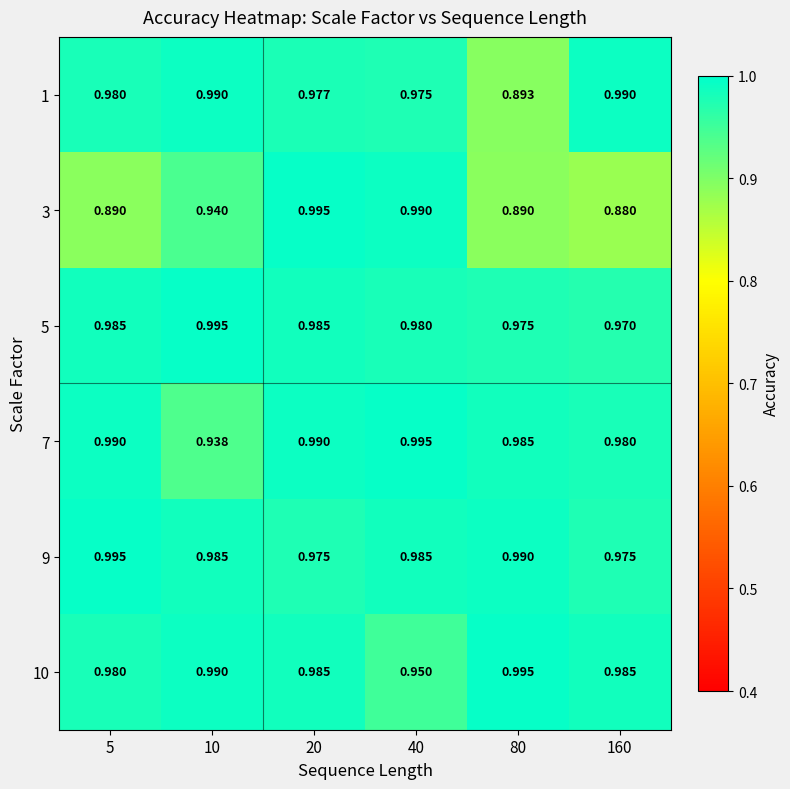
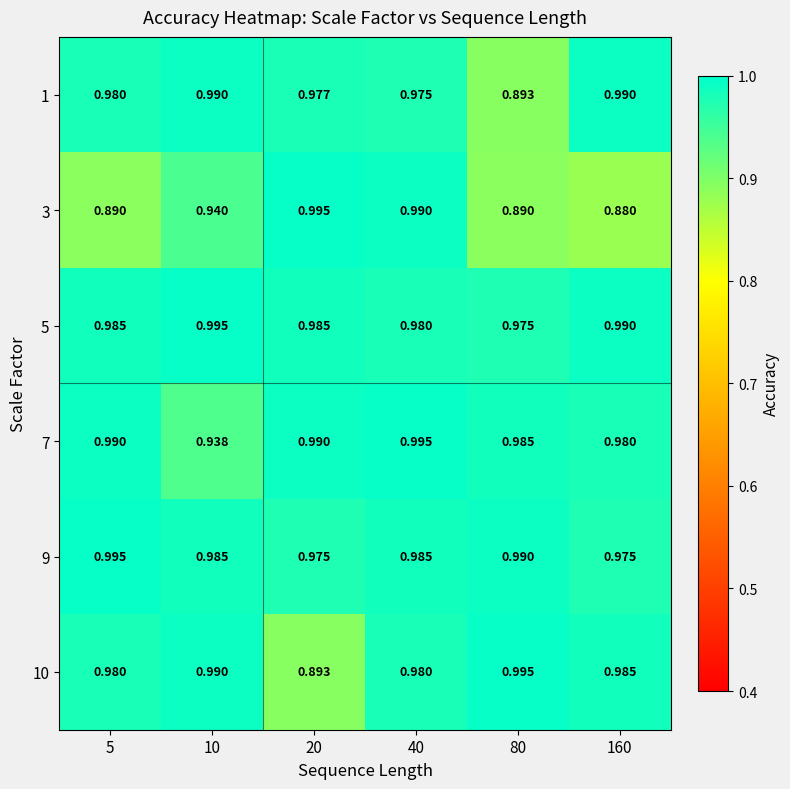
5, 160: 0.970 -> 0.990
10, 20: 0.985 -> 0.893
10, 40: 0.950 -> 0.980
